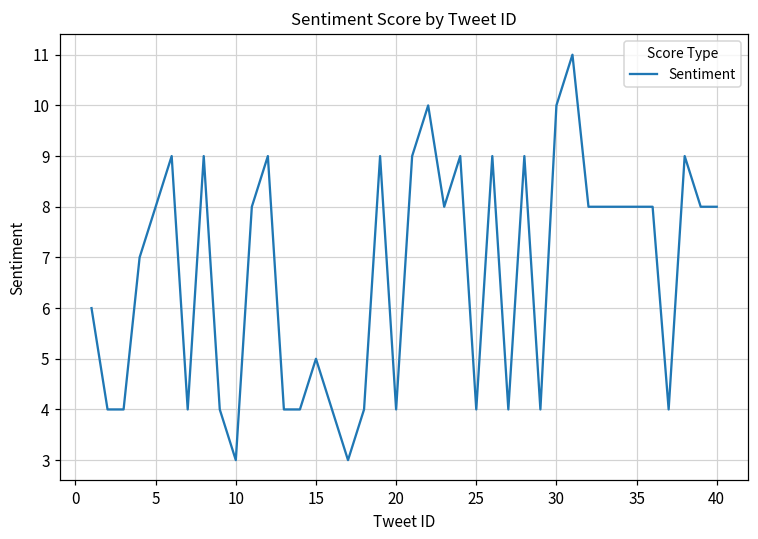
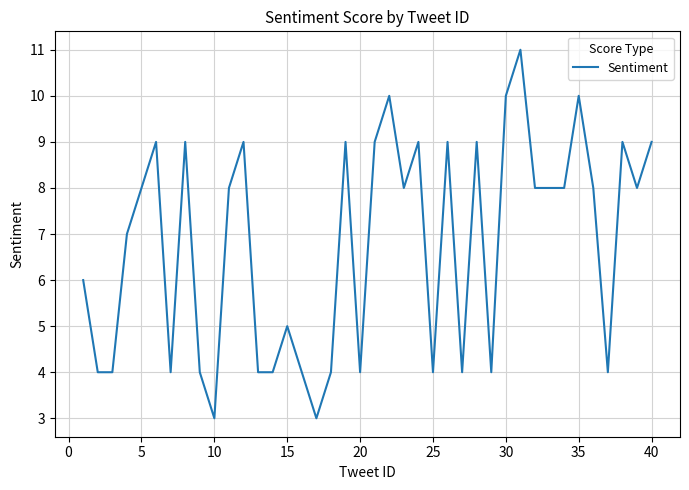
35: 8 -> 10
40: 8 -> 9
